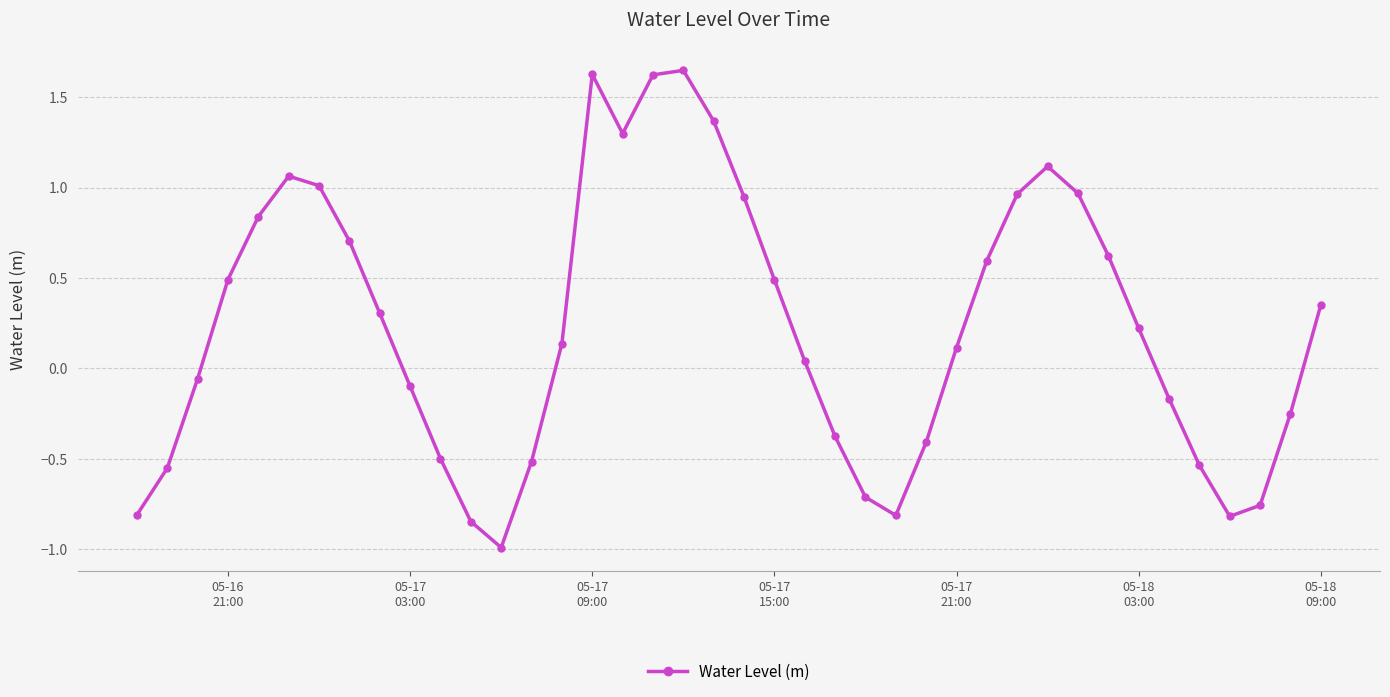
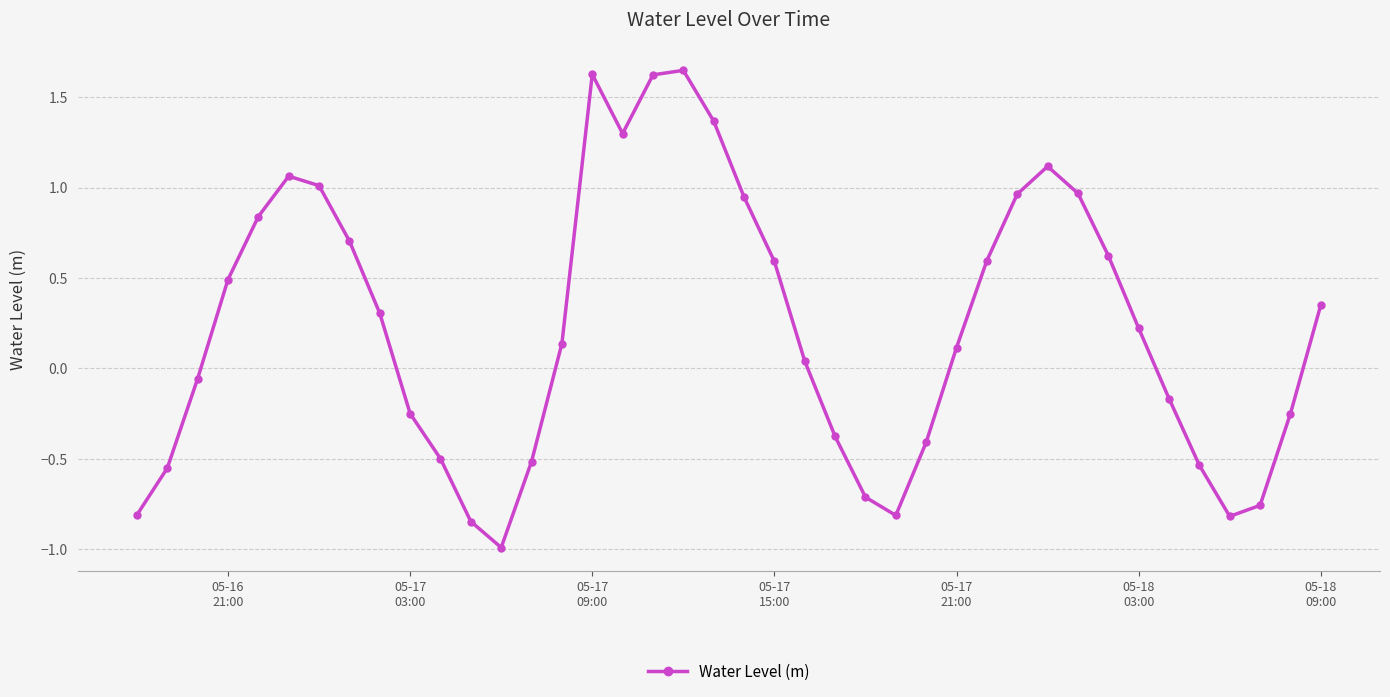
05-17 03:00: -0.10 -> -0.25
05-17 15:00: 0.49 -> 0.59
